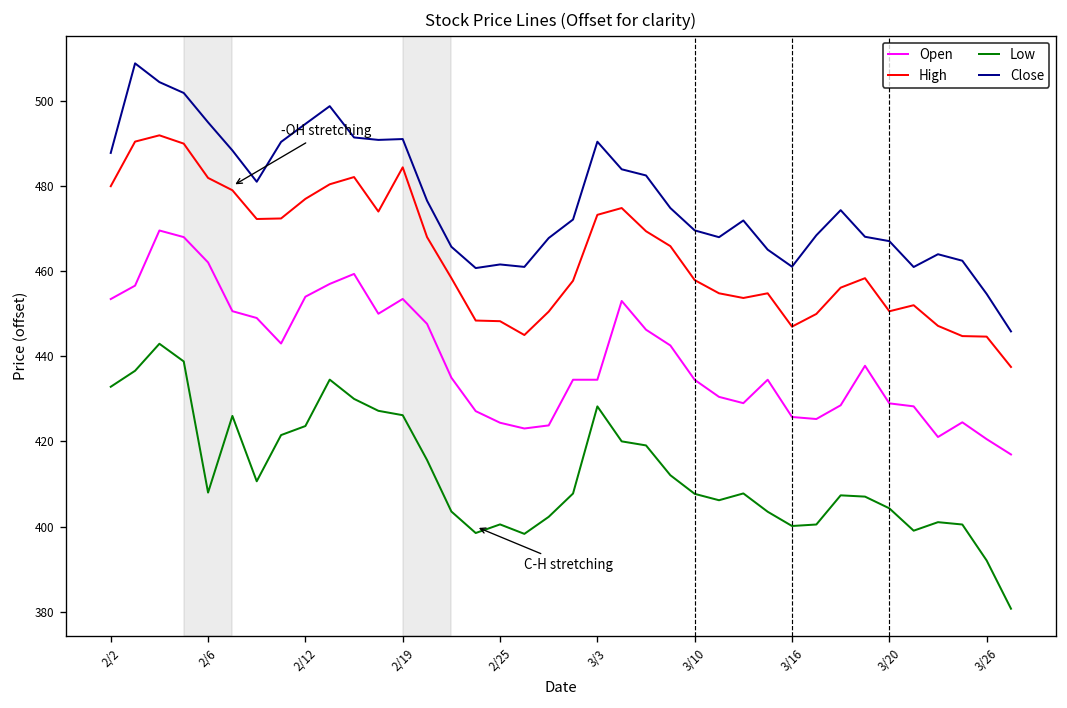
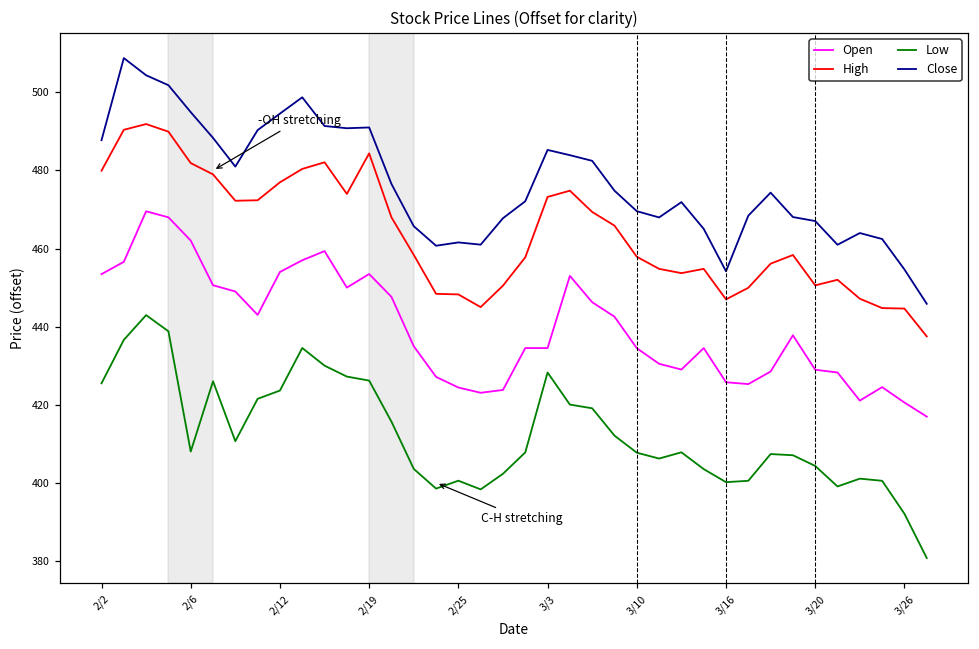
Low, 2/2: 433 -> 425
Close, 3/3: 490 -> 485
Close, 3/16: 461 -> 454
